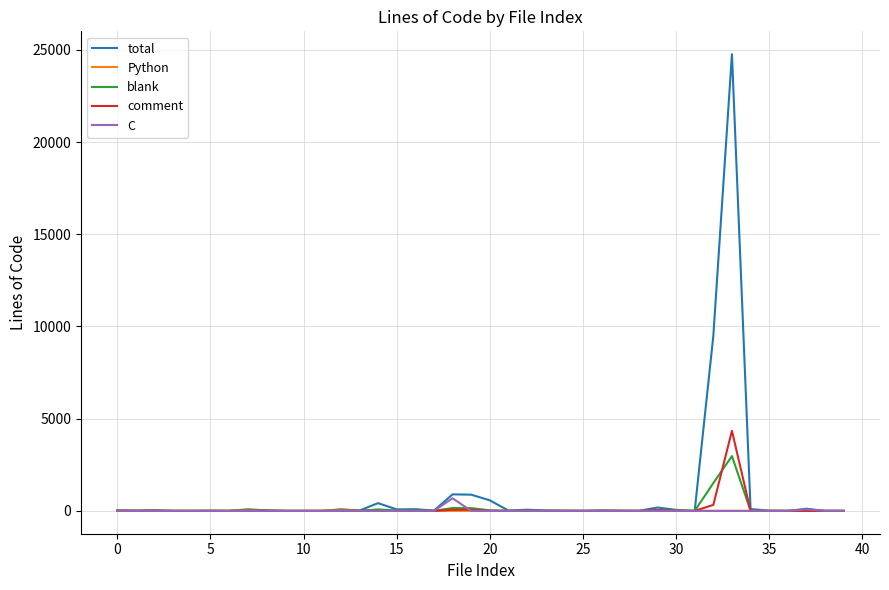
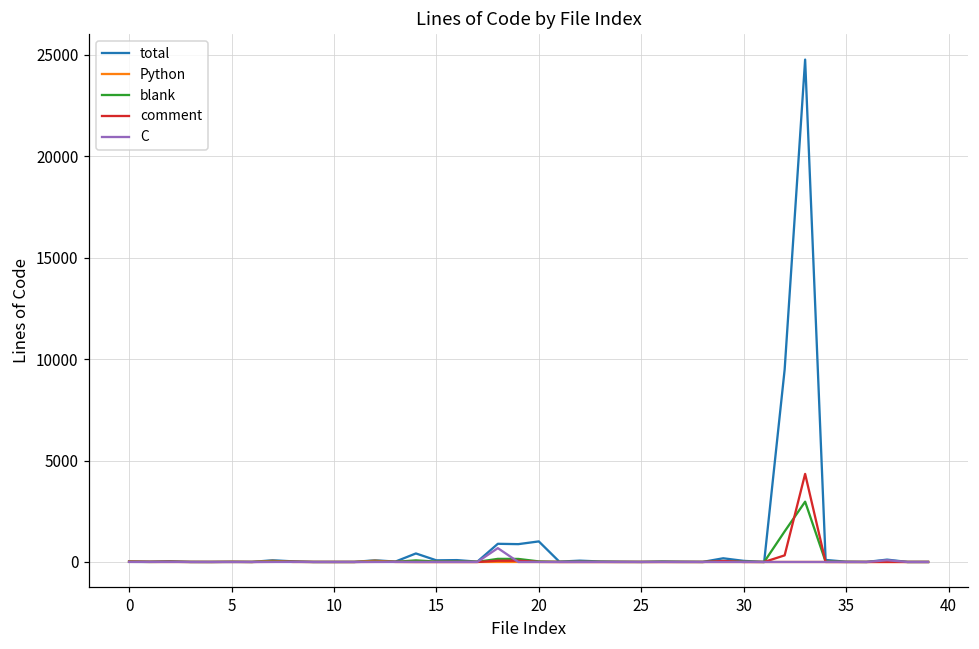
total, 20: 600 -> 1000
